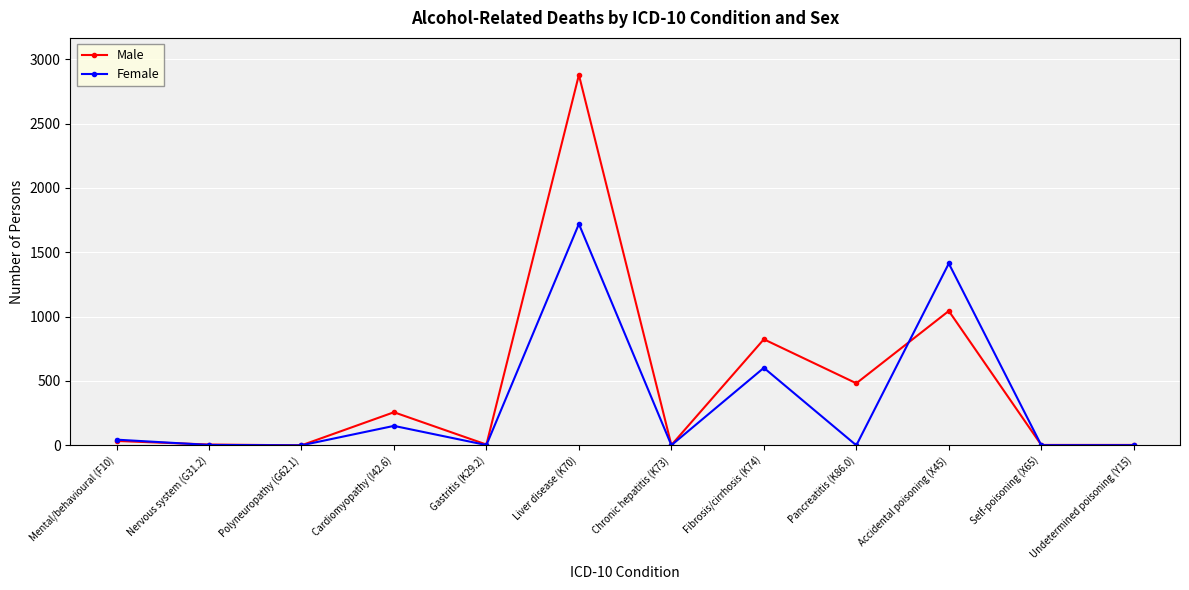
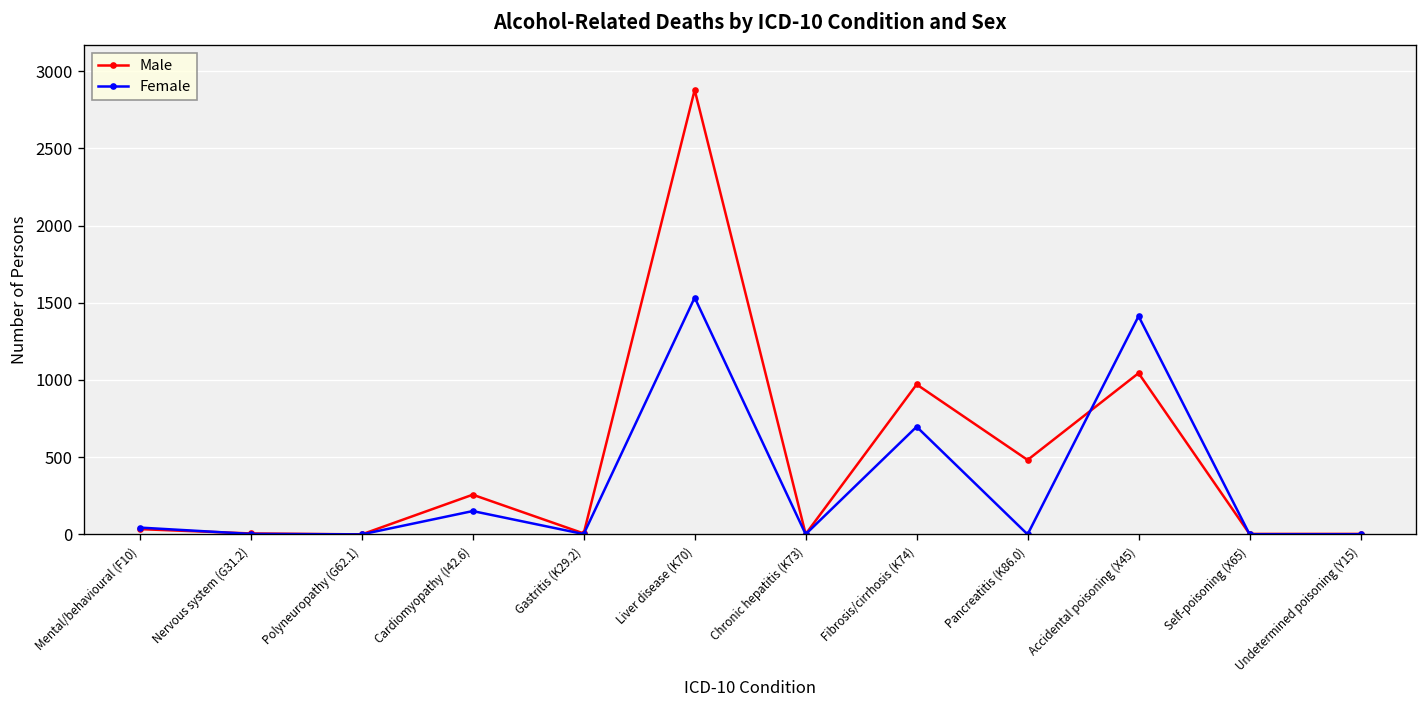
Female, Liver disease (K70): 1720 -> 1530
Male, Fibrosis/cirrhosis (K74): 820 -> 970
Female, Fibrosis/cirrhosis (K74): 600 -> 700
